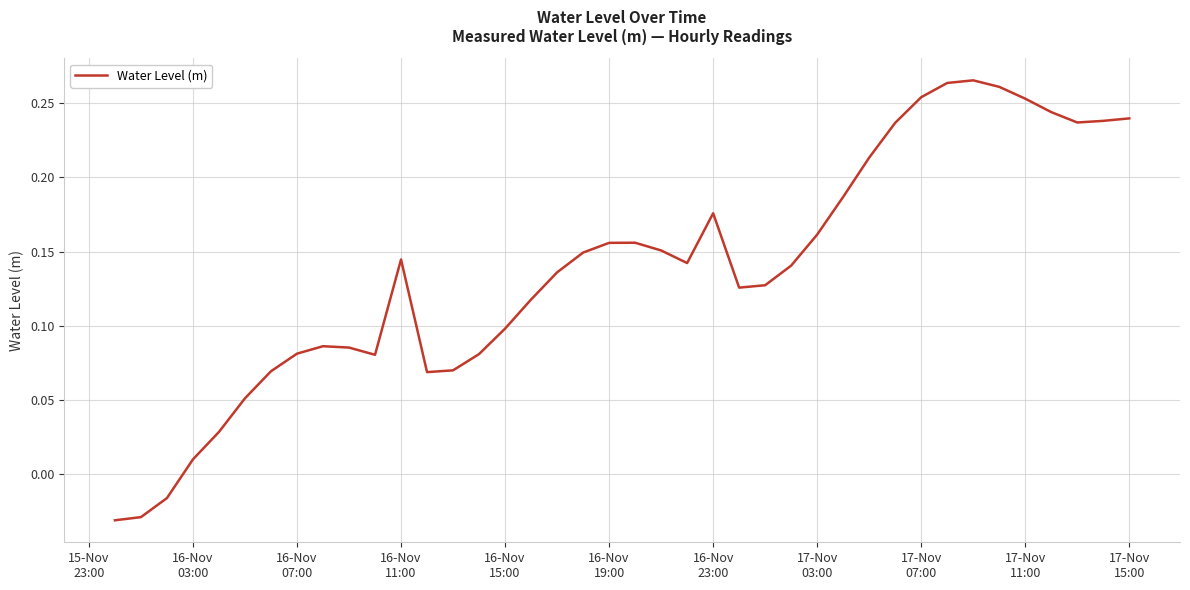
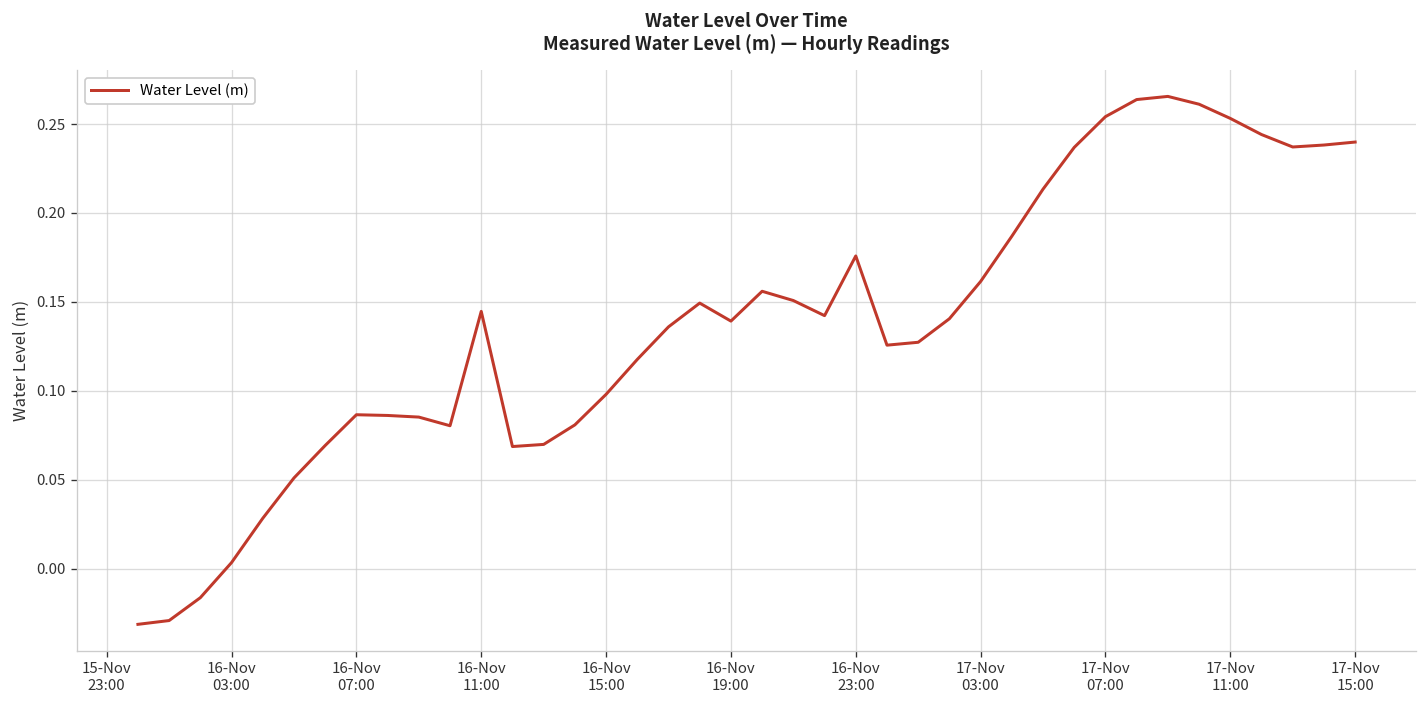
16-Nov 03:00: 0.010 -> 0.003
16-Nov 07:00: 0.081 -> 0.087
16-Nov 19:00: 0.156 -> 0.139
